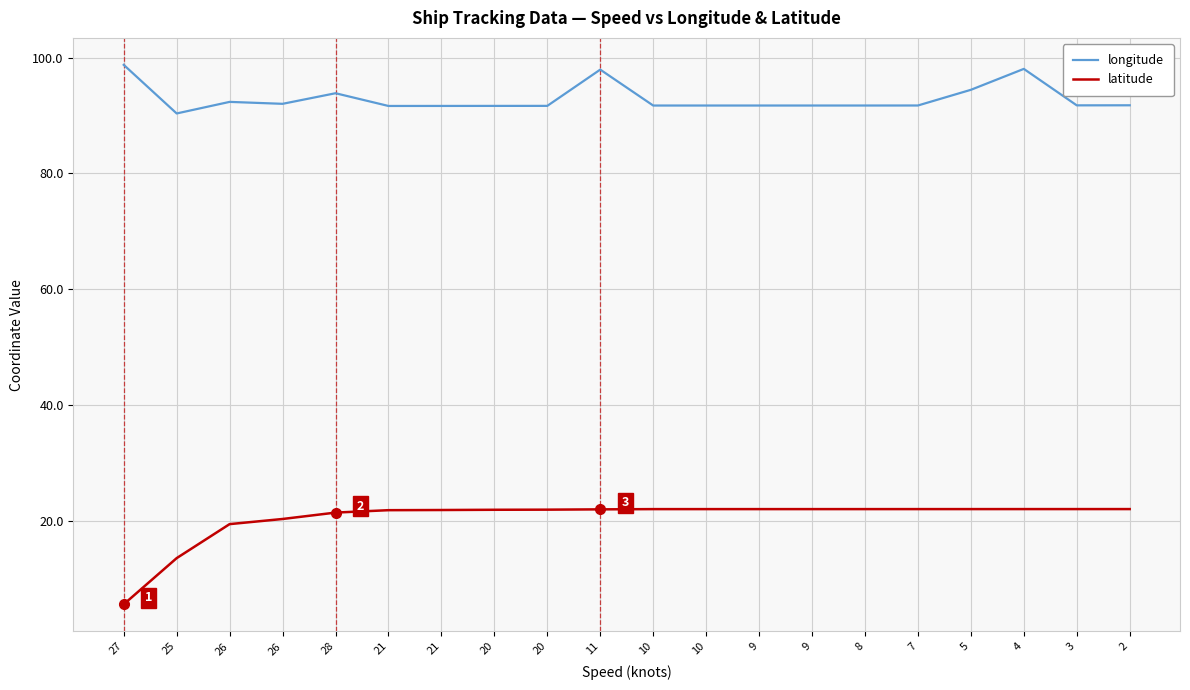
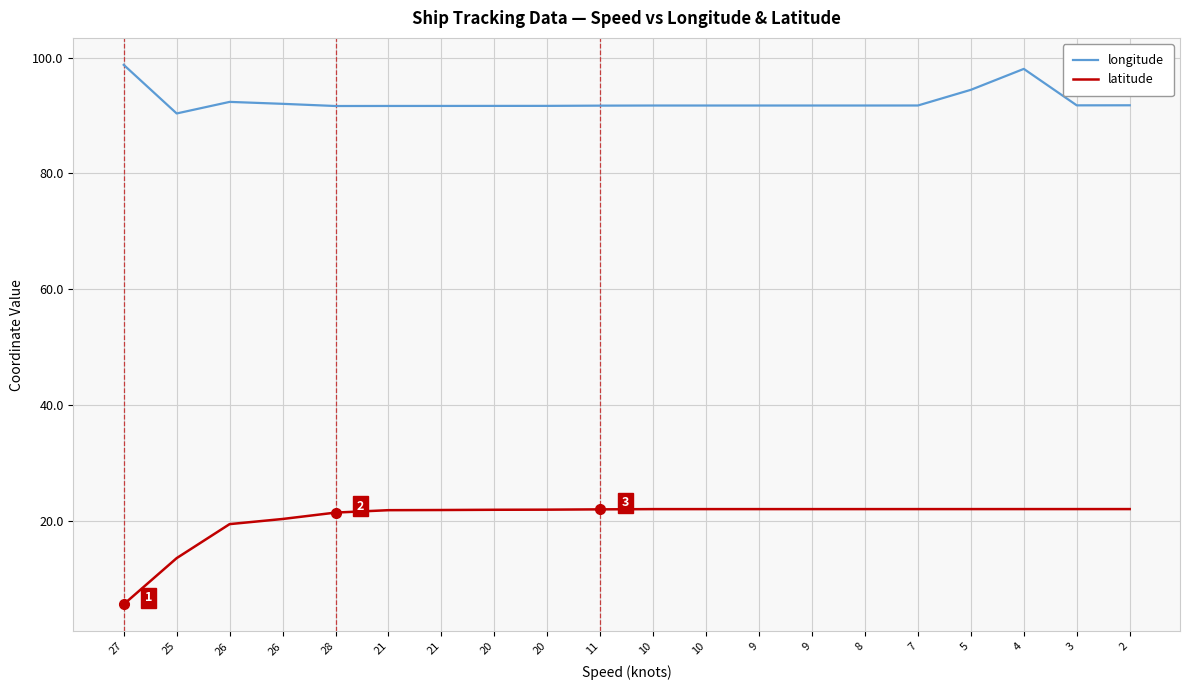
longitude, 28: 94 -> 92
longitude, 11: 98 -> 92
